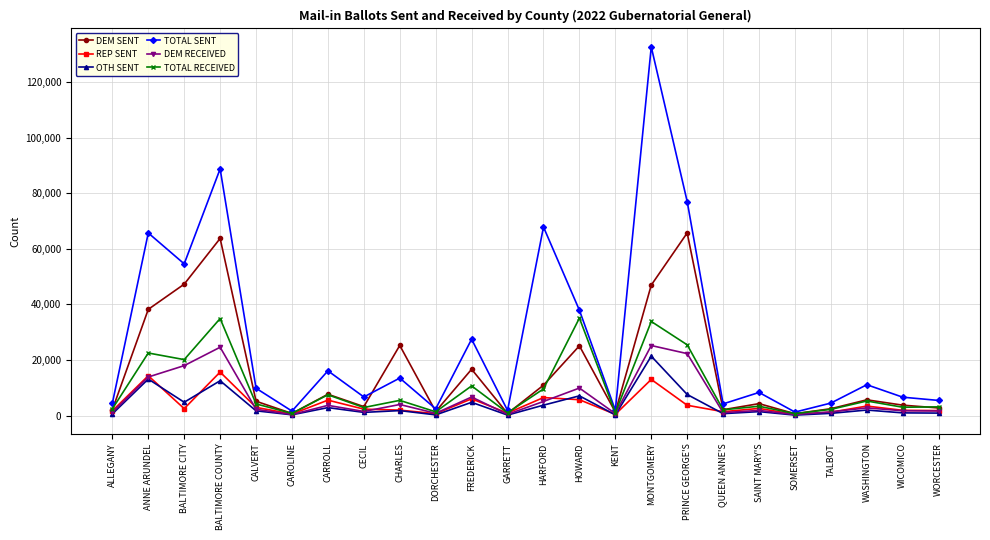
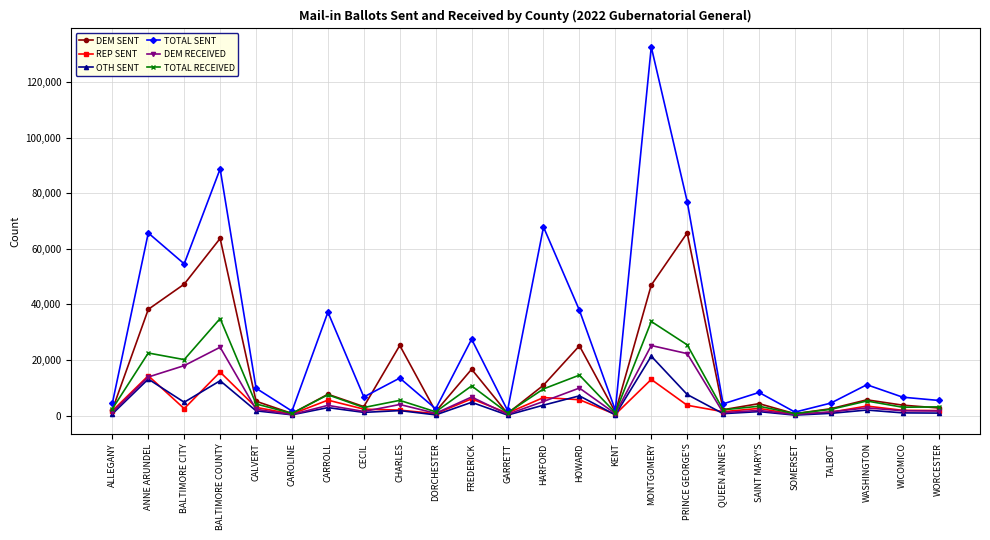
TOTAL SENT, CARROLL: 16,000 -> 37,000
TOTAL RECEIVED, HOWARD: 35,000 -> 15,000
